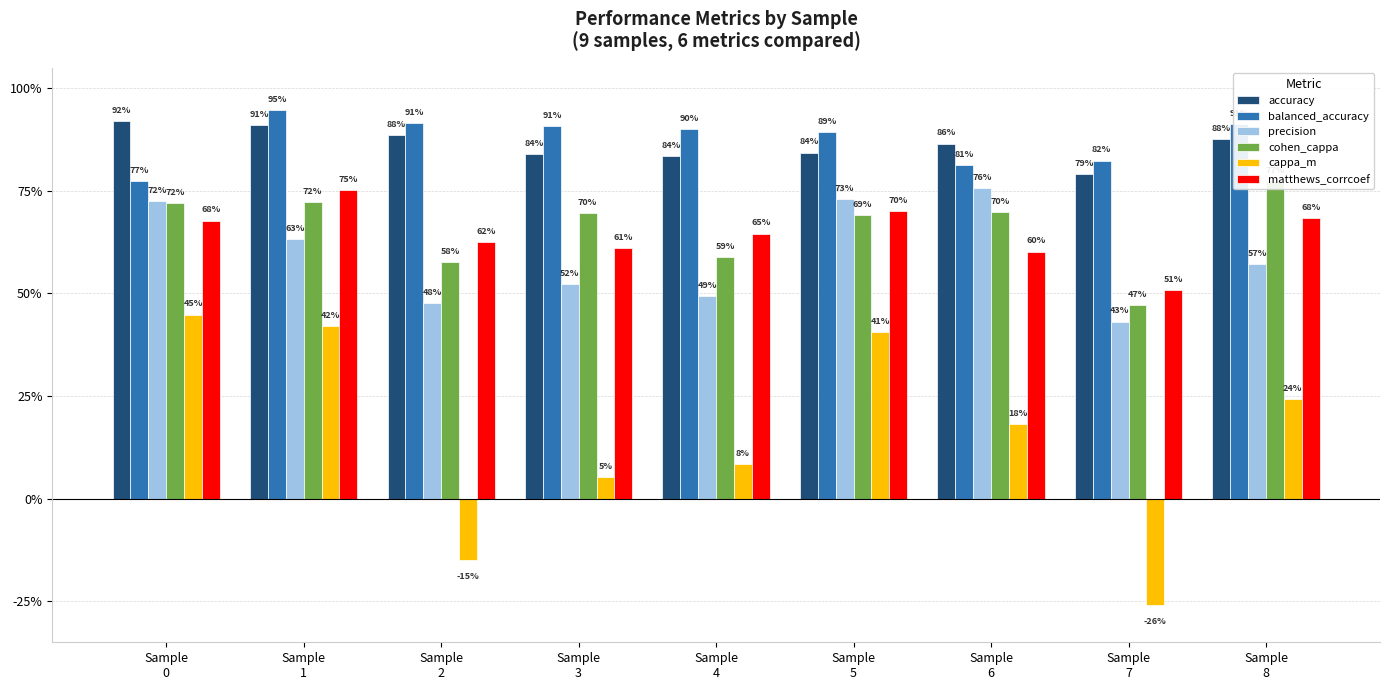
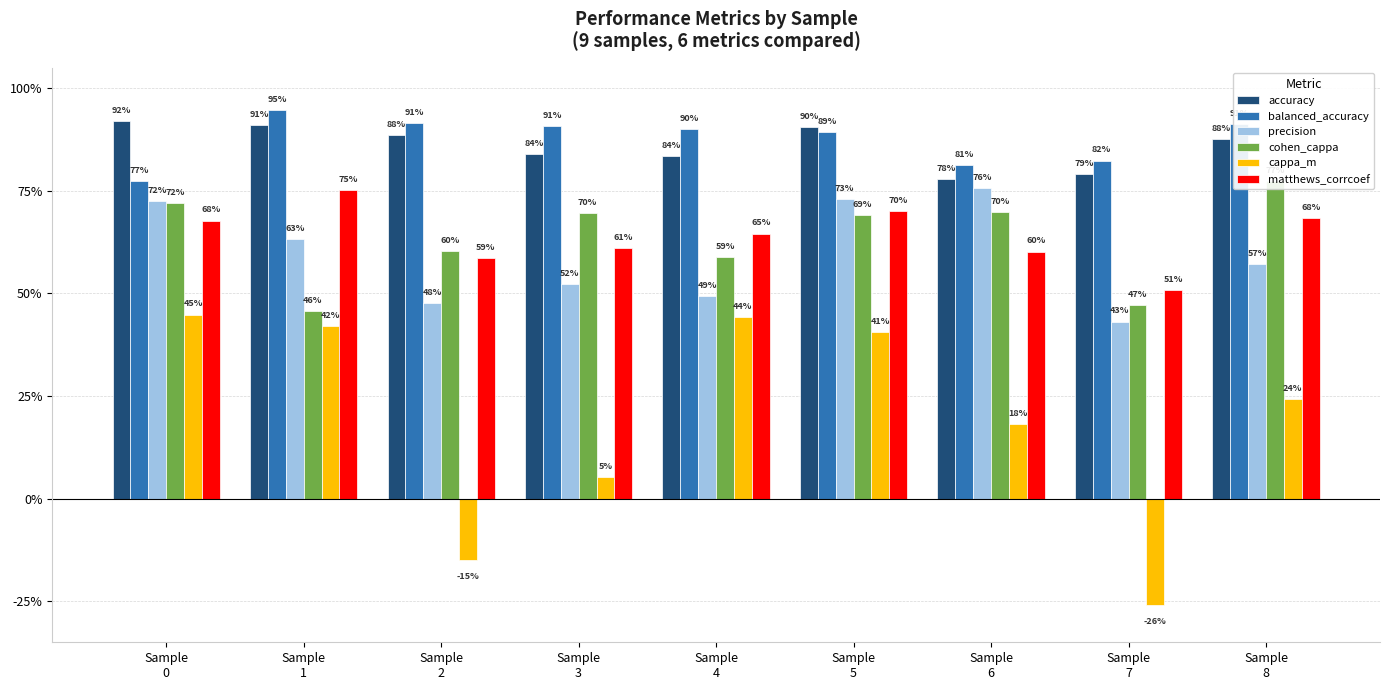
cohen_cappa, Sample 1: 72% -> 46%
cohen_cappa, Sample 2: 58% -> 60%
matthews_corrcoef, Sample 2: 62% -> 59%
cappa_m, Sample 4: 8% -> 44%
accuracy, Sample 5: 84% -> 90%
accuracy, Sample 6: 86% -> 78%
